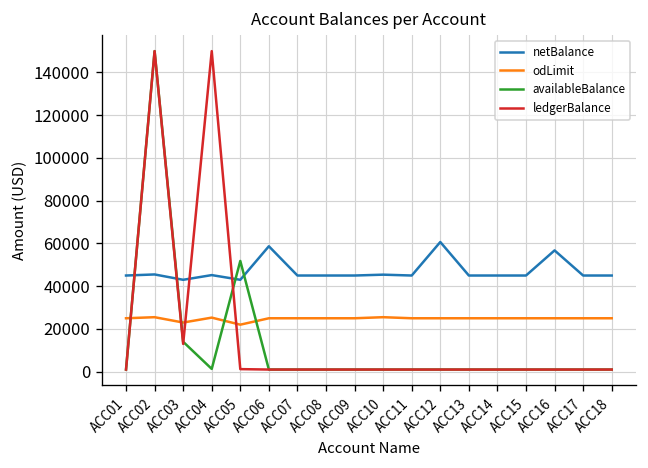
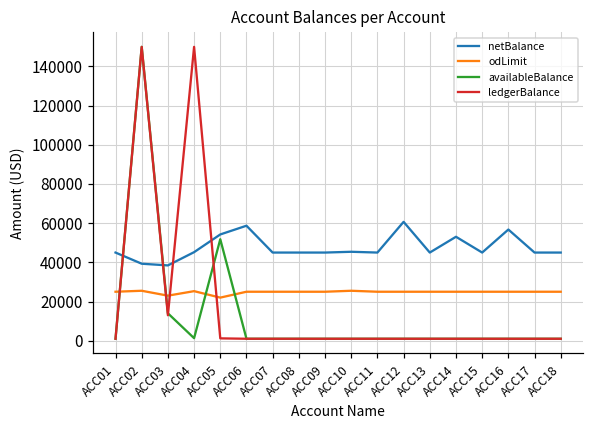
netBalance, ACC02: 46000 -> 39000
netBalance, ACC03: 43000 -> 38000
netBalance, ACC05: 43000 -> 54000
netBalance, ACC14: 45000 -> 53000
